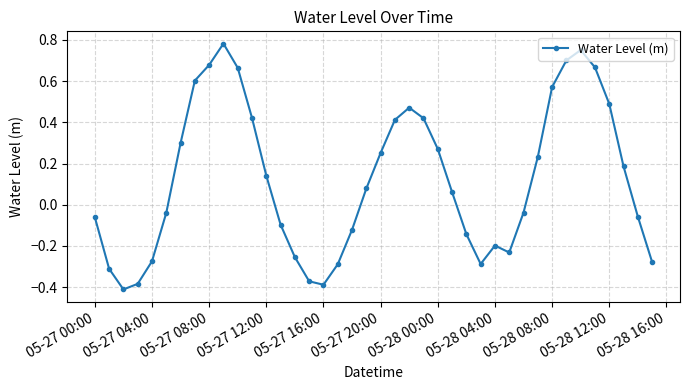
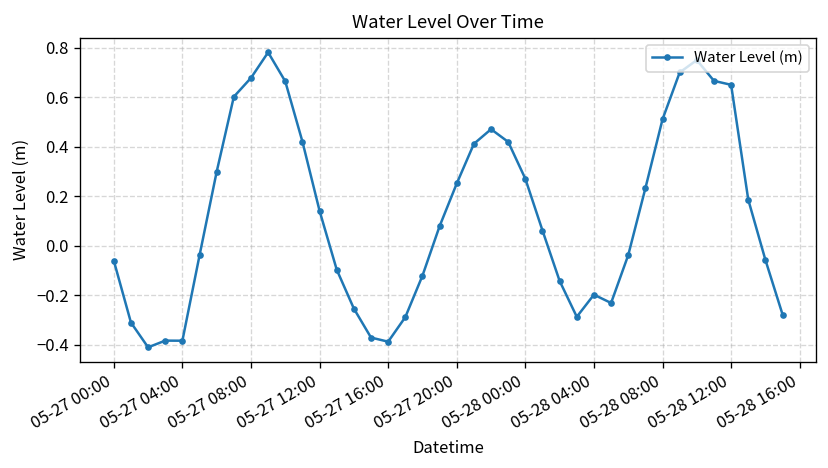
05-27 04:00: -0.27 -> -0.38
05-28 08:00: 0.57 -> 0.51
05-28 12:00: 0.49 -> 0.65
